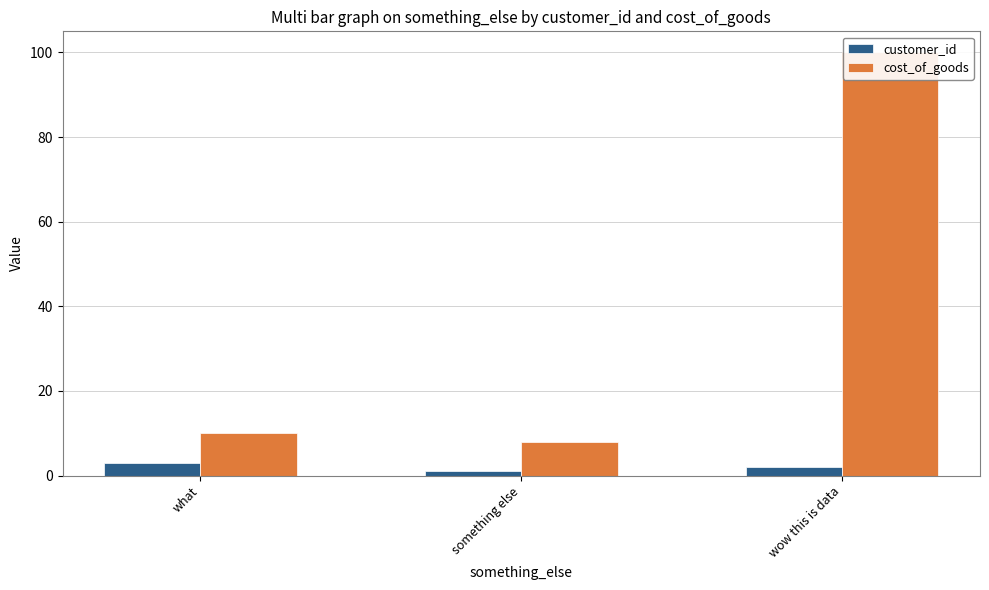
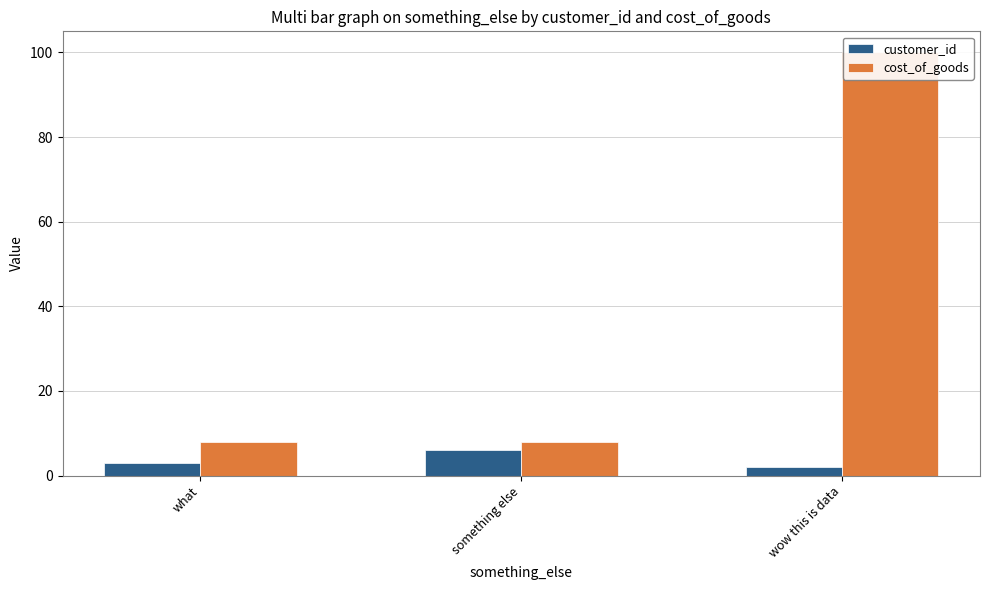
cost_of_goods, what: 10 -> 8
customer_id, something else: 1 -> 6
